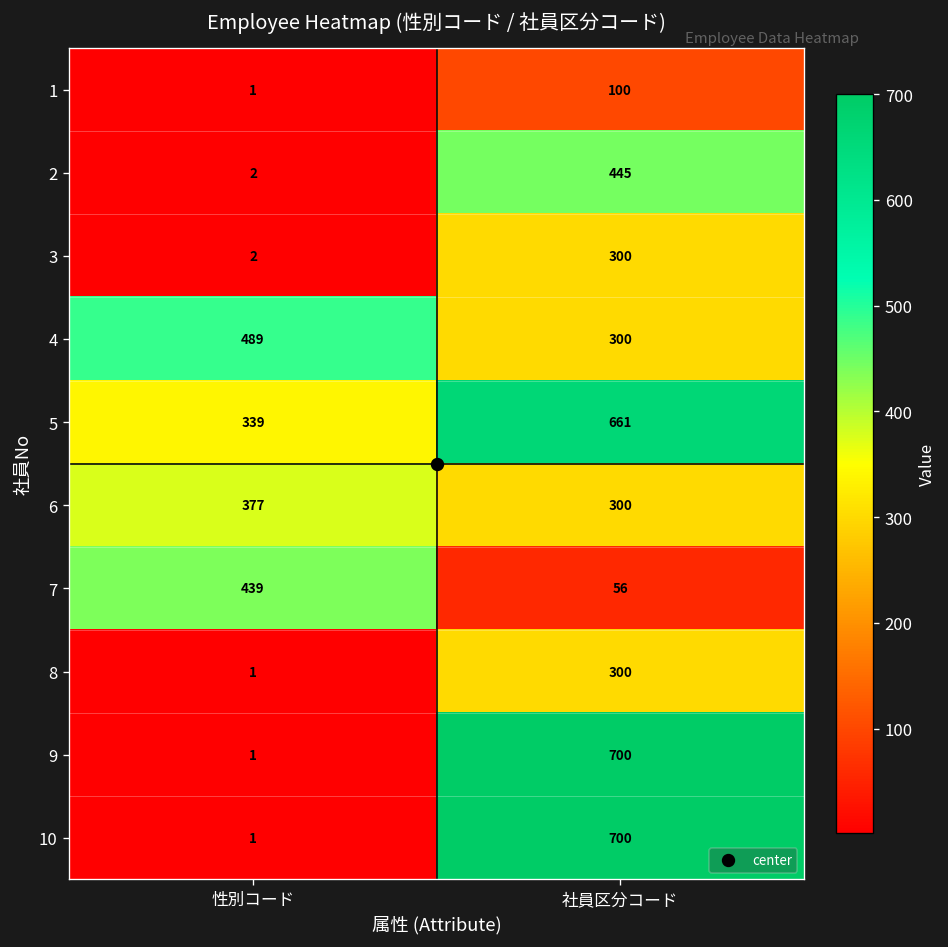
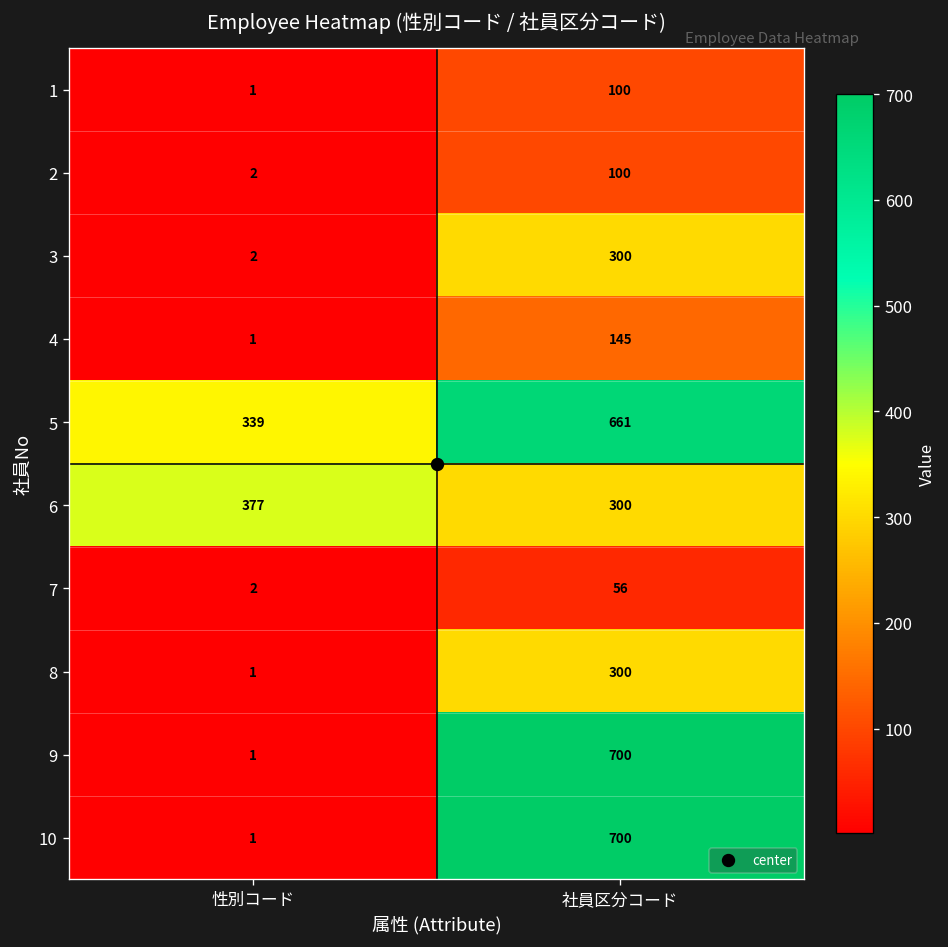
2, 社員区分コード: 445 -> 100
4, 性別コード: 489 -> 1
4, 社員区分コード: 300 -> 145
7, 性別コード: 439 -> 2
